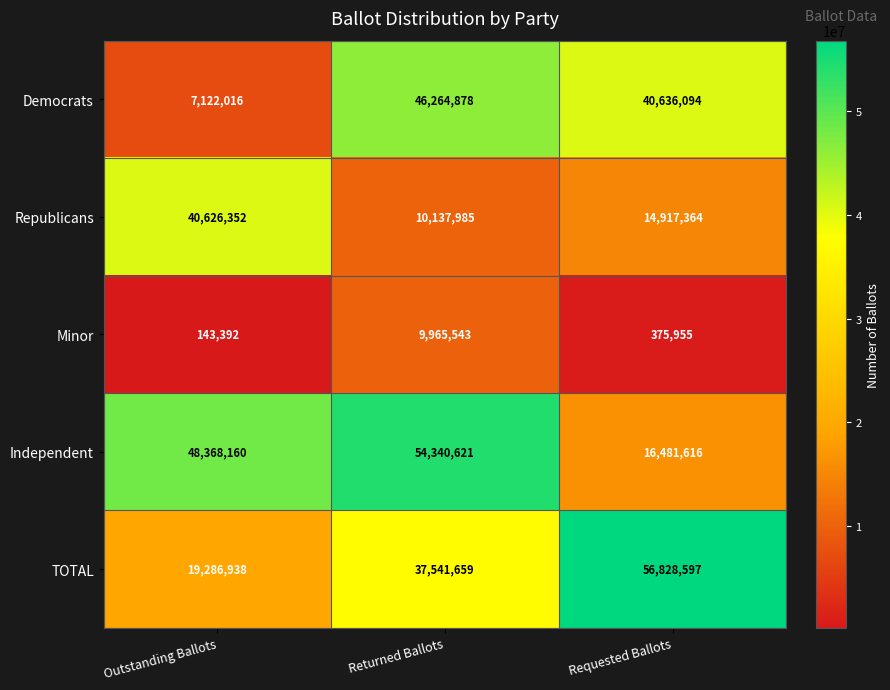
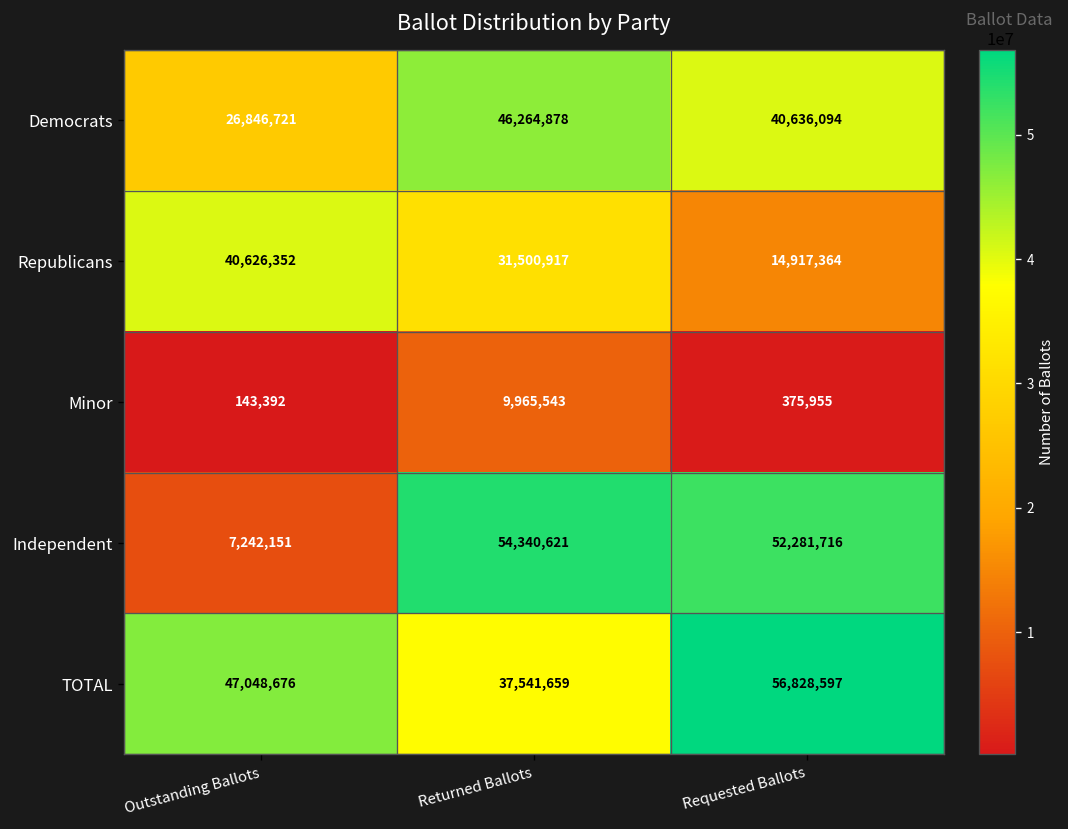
Democrats, Outstanding Ballots: 7,122,016 -> 26,846,721
Republicans, Returned Ballots: 10,137,985 -> 31,500,917
Independent, Outstanding Ballots: 48,368,160 -> 7,242,151
Independent, Requested Ballots: 16,481,616 -> 52,281,716
TOTAL, Outstanding Ballots: 19,286,938 -> 47,048,676
